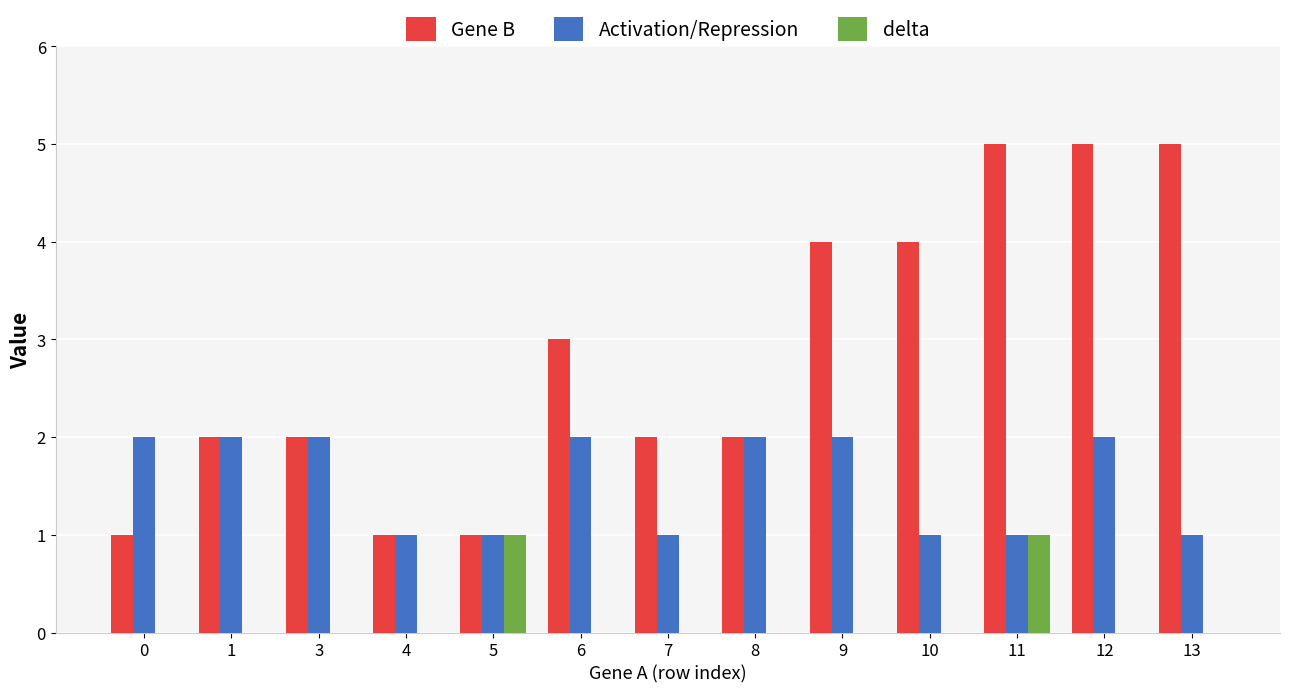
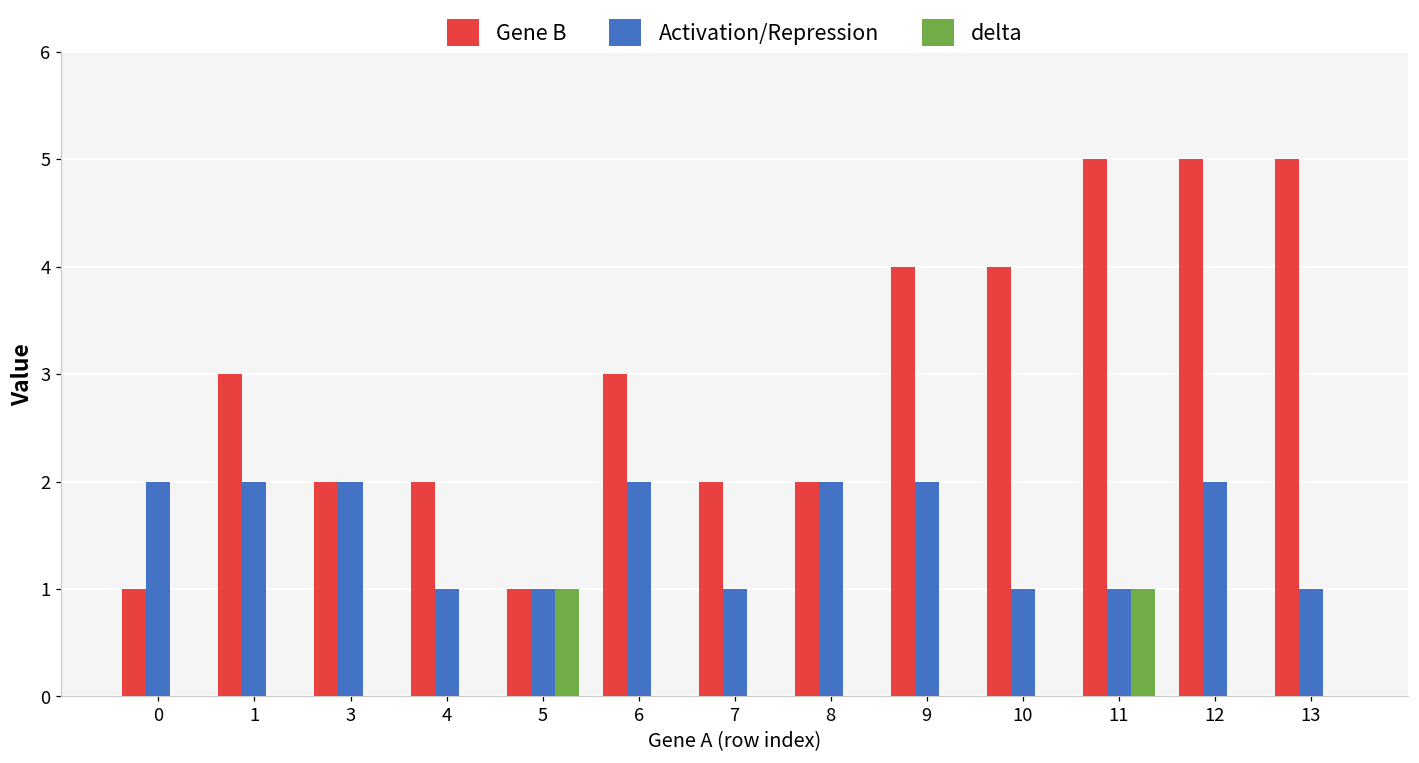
Gene B, 1: 2 -> 3
Gene B, 4: 1 -> 2
